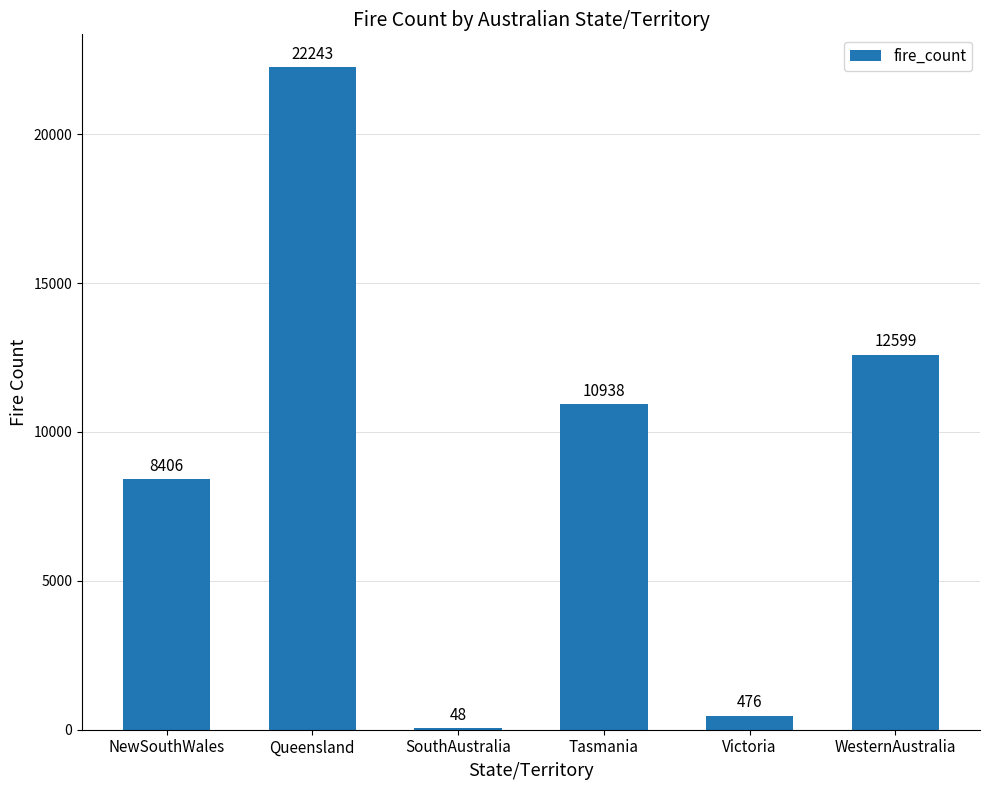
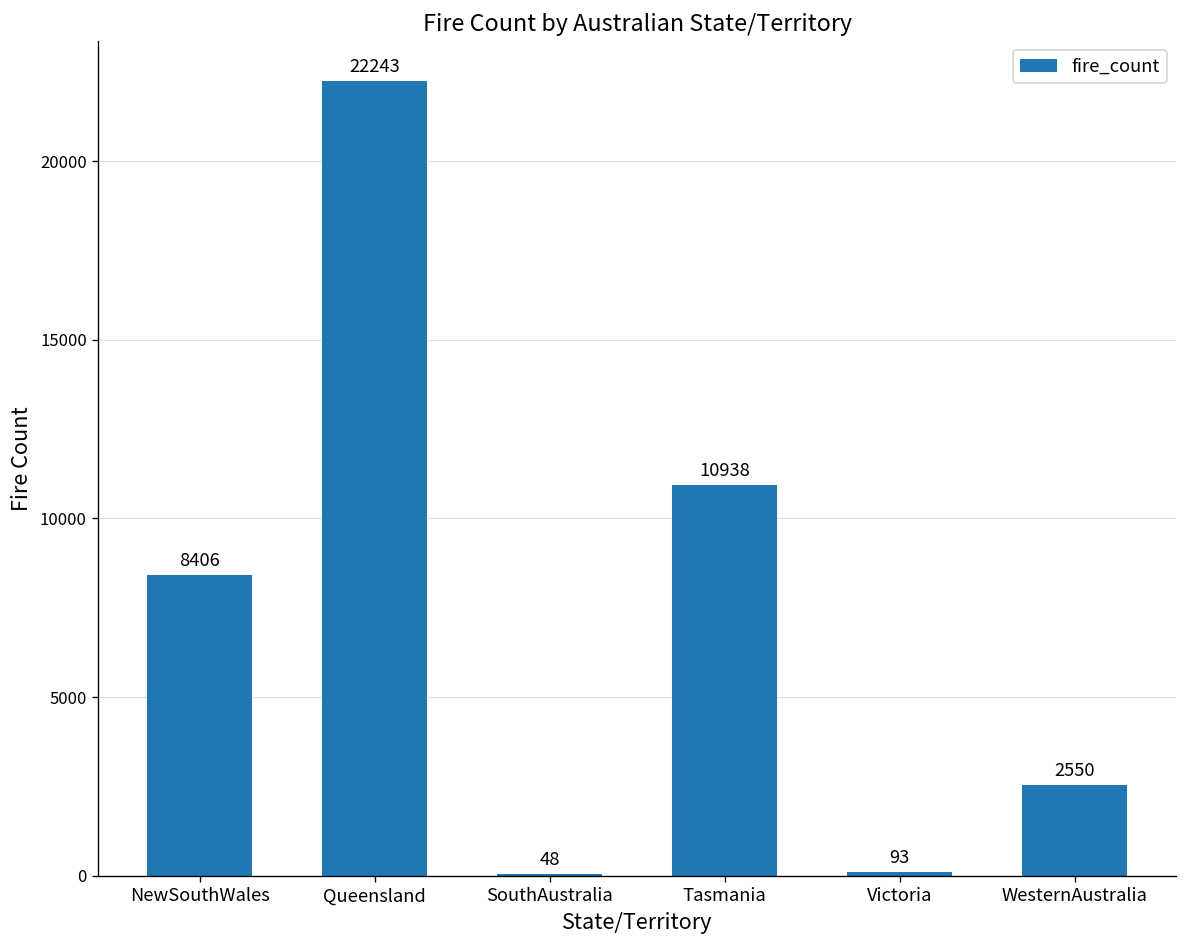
Victoria: 476 -> 93
WesternAustralia: 12599 -> 2550
